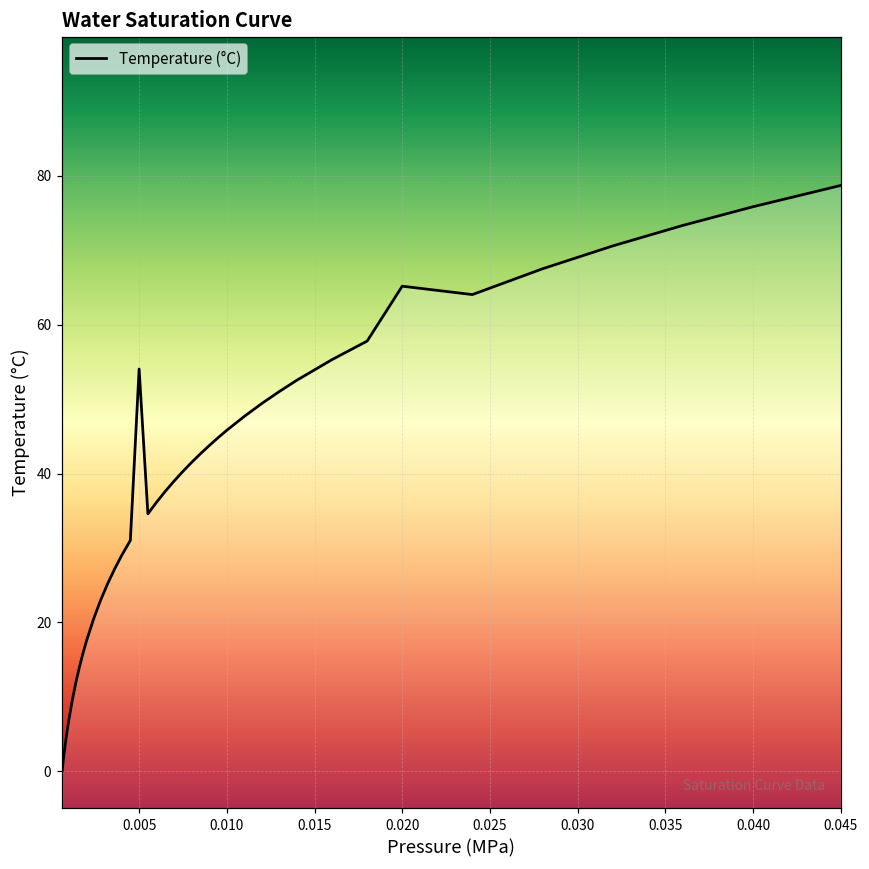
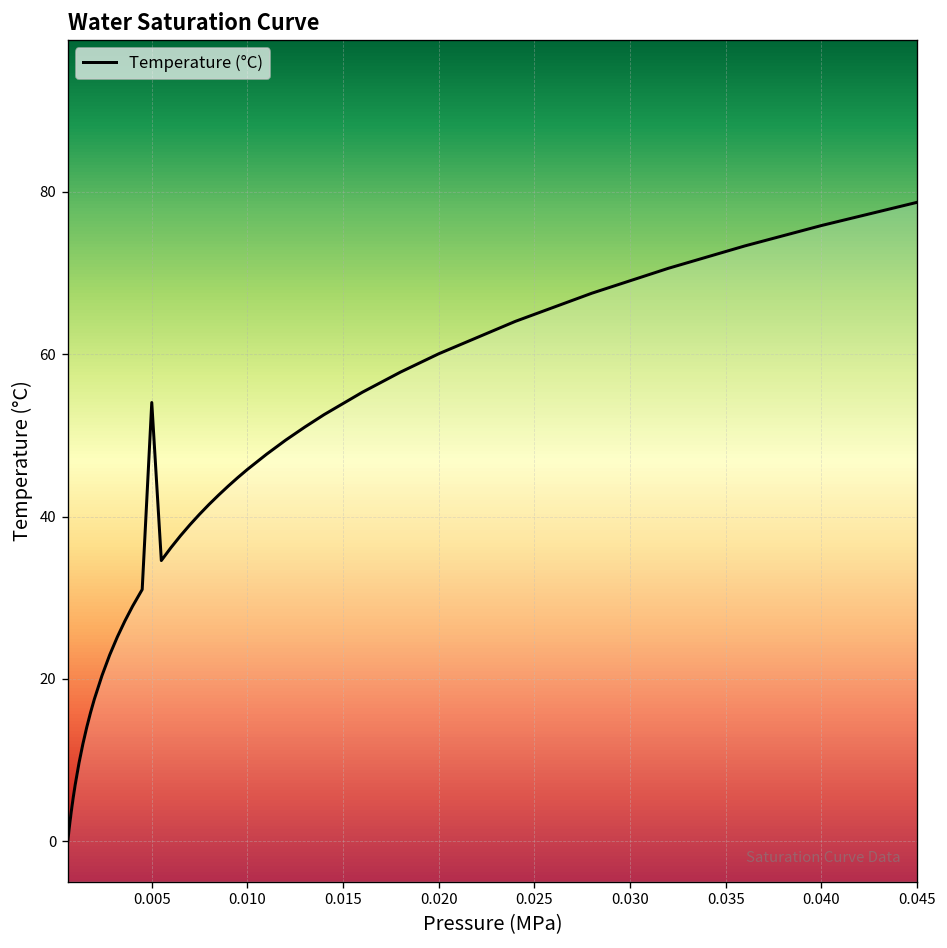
0.020: 65 -> 60
